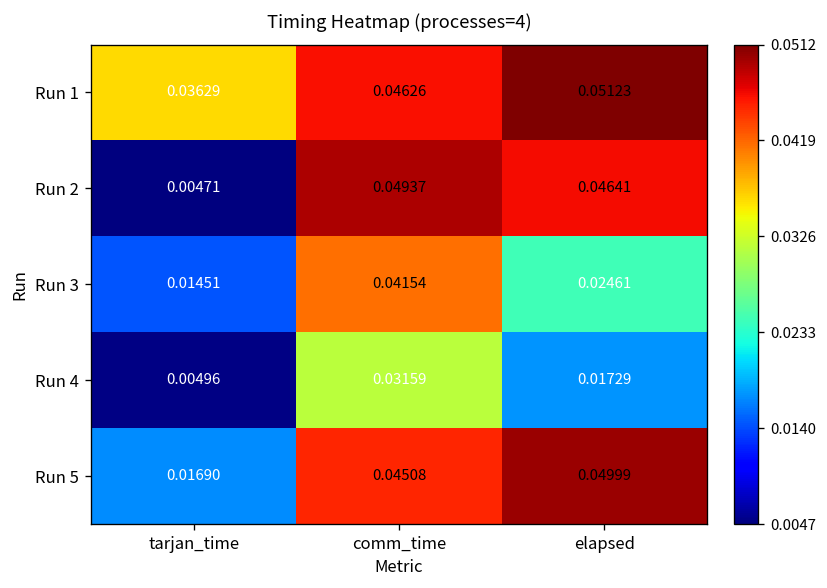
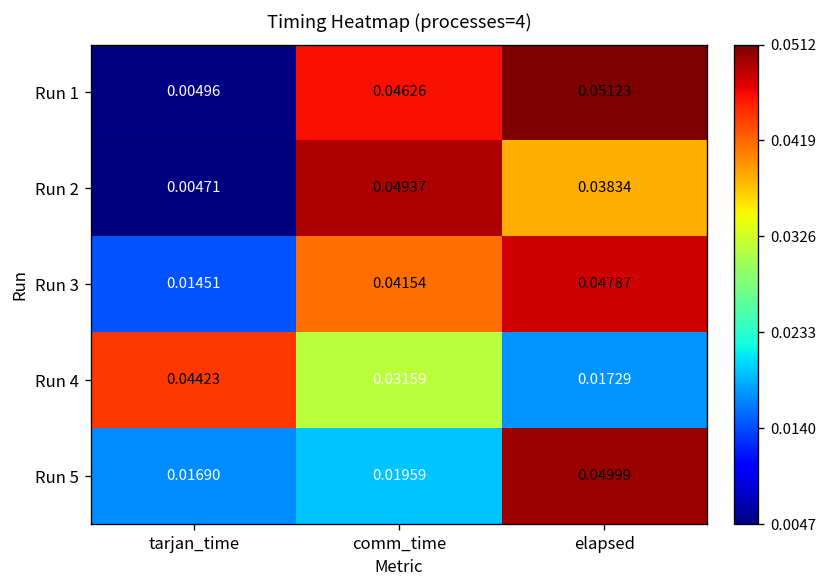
Run 1, tarjan_time: 0.03629 -> 0.00496
Run 2, elapsed: 0.04641 -> 0.03834
Run 3, elapsed: 0.02461 -> 0.04787
Run 4, tarjan_time: 0.00496 -> 0.04423
Run 5, comm_time: 0.04508 -> 0.01959
